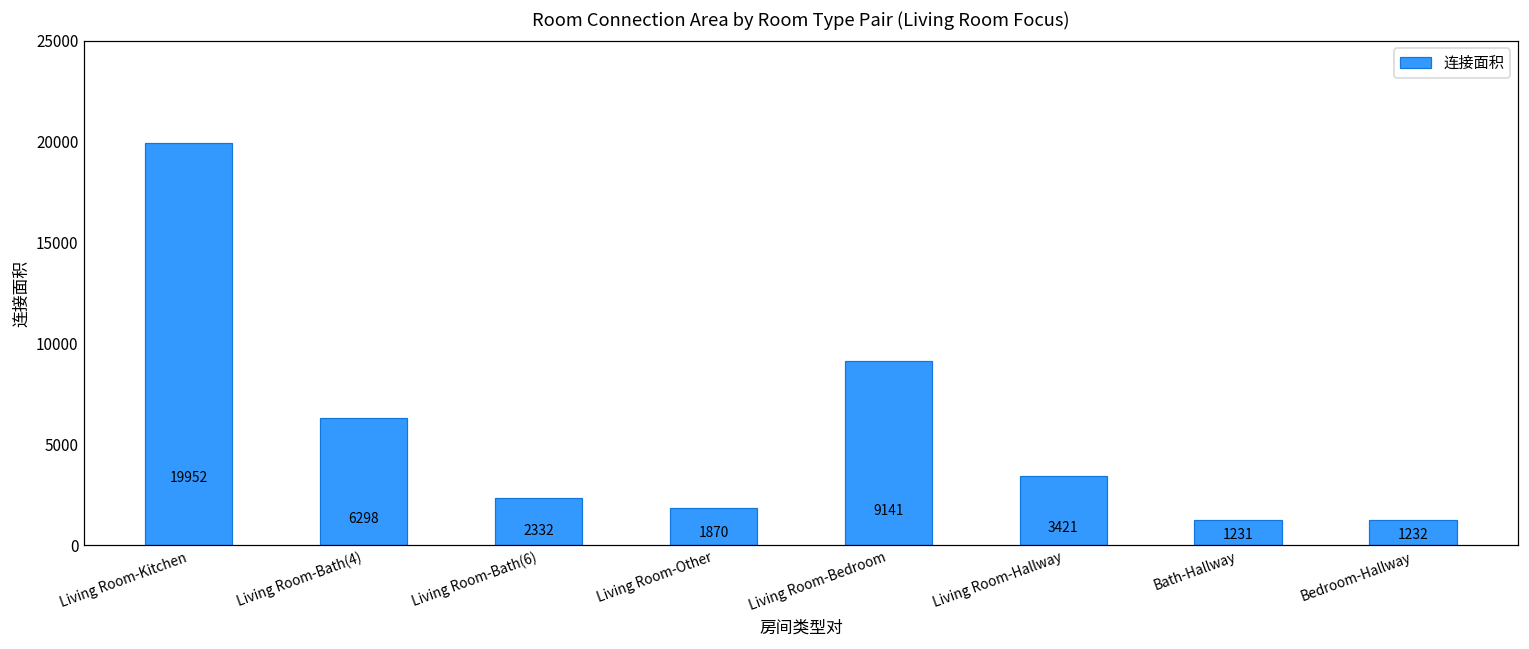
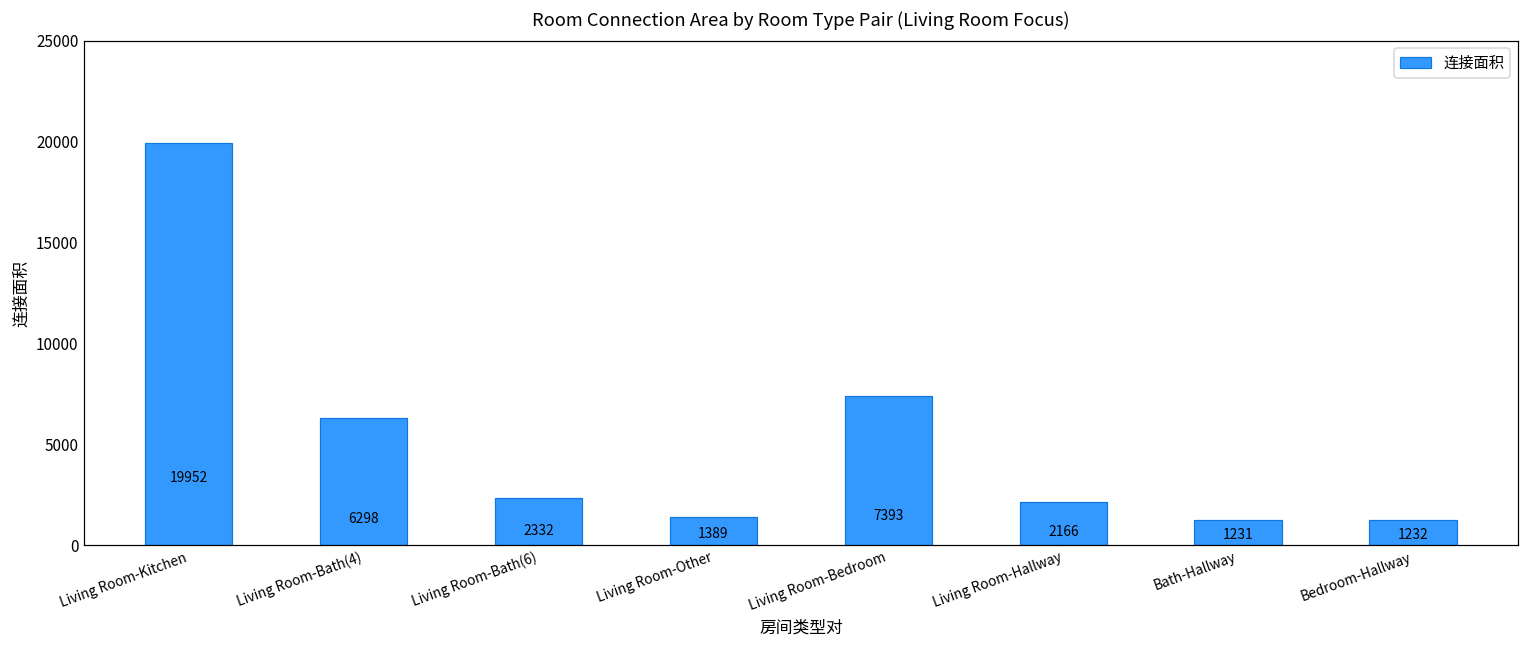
Living Room-Other: 1870 -> 1389
Living Room-Bedroom: 9141 -> 7393
Living Room-Hallway: 3421 -> 2166
